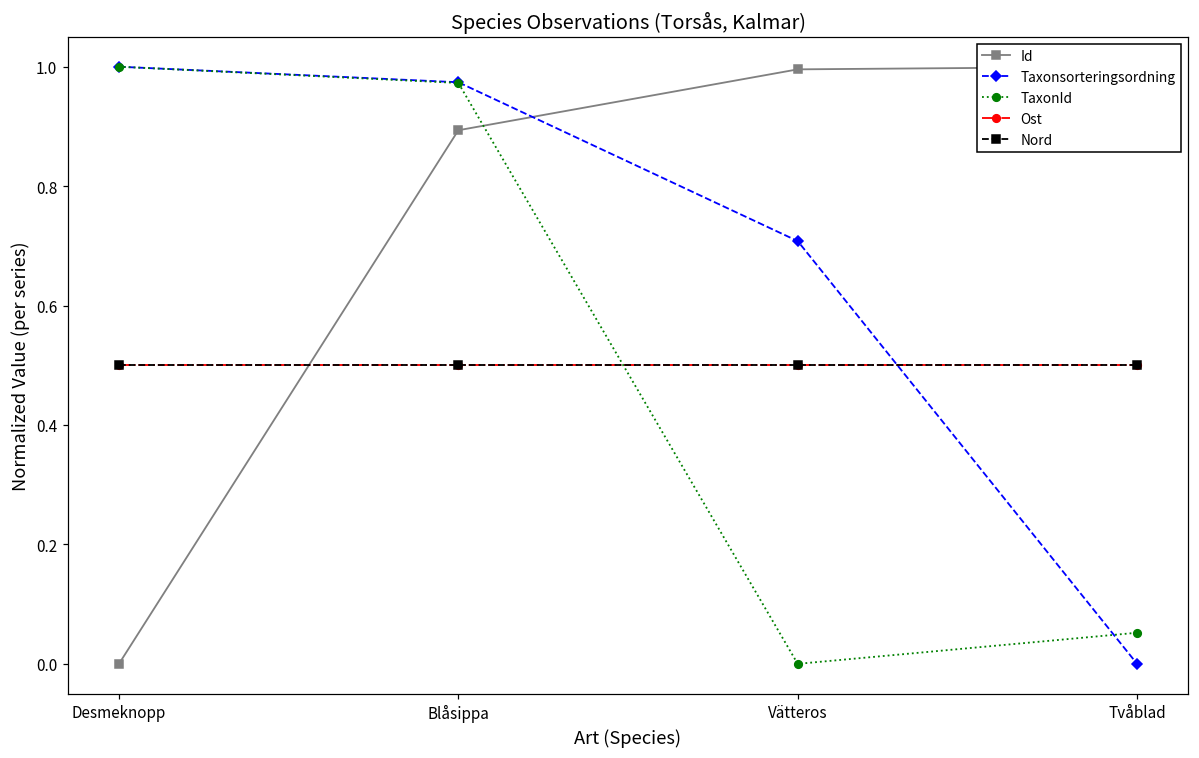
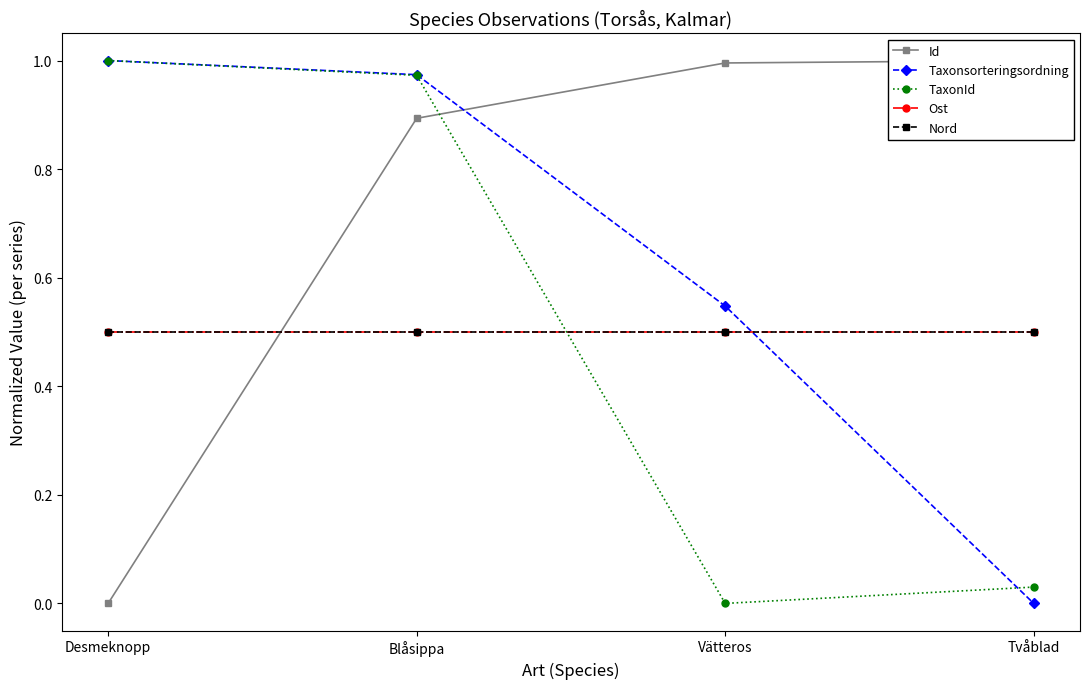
Taxonsorteringsordning, Vätteros: 0.71 -> 0.55
TaxonId, Tvåblad: 0.05 -> 0.03
